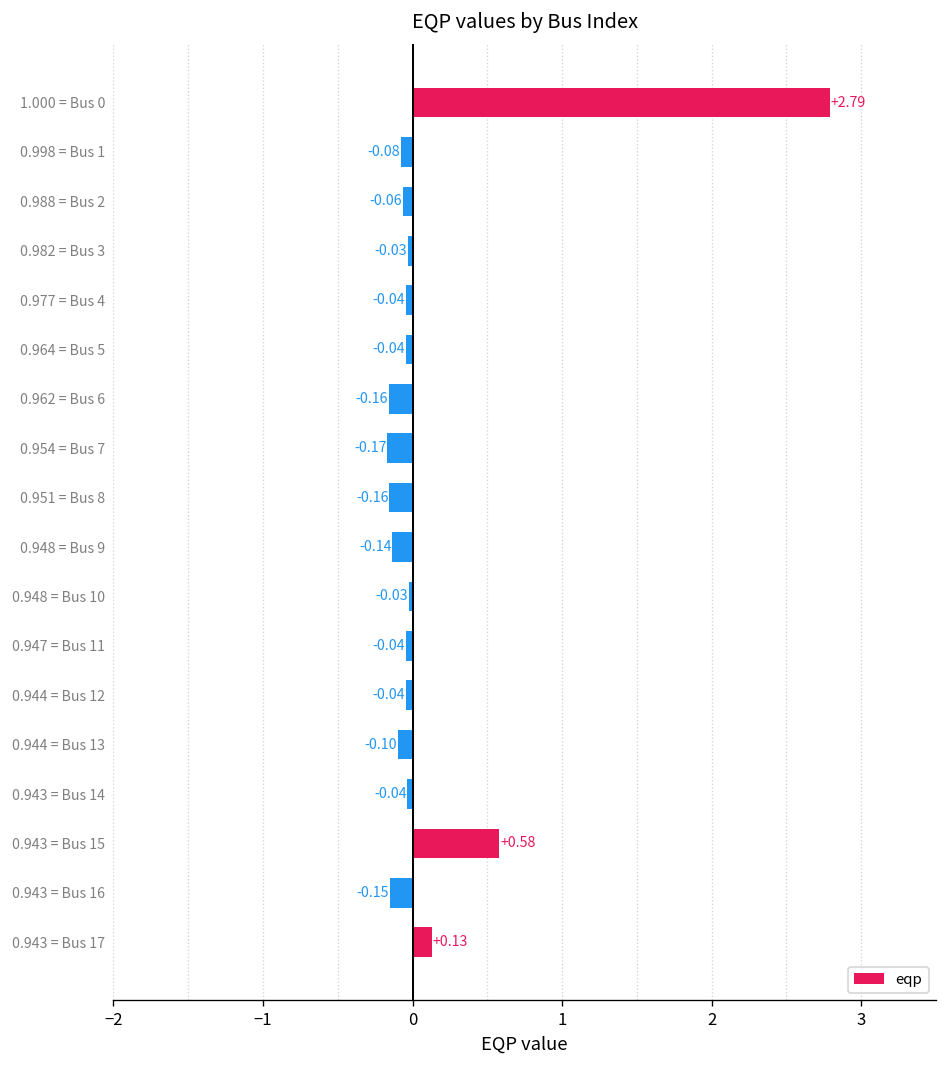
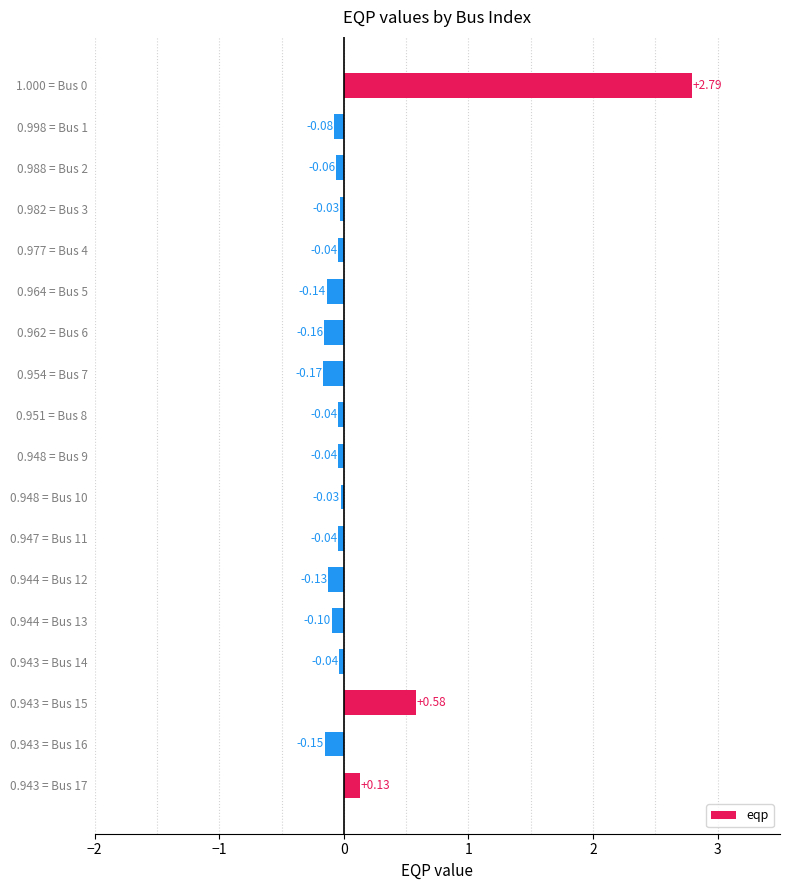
0.964 = Bus 5: -0.04 -> -0.14
0.951 = Bus 8: -0.16 -> -0.04
0.948 = Bus 9: -0.14 -> -0.04
0.944 = Bus 12: -0.04 -> -0.13
